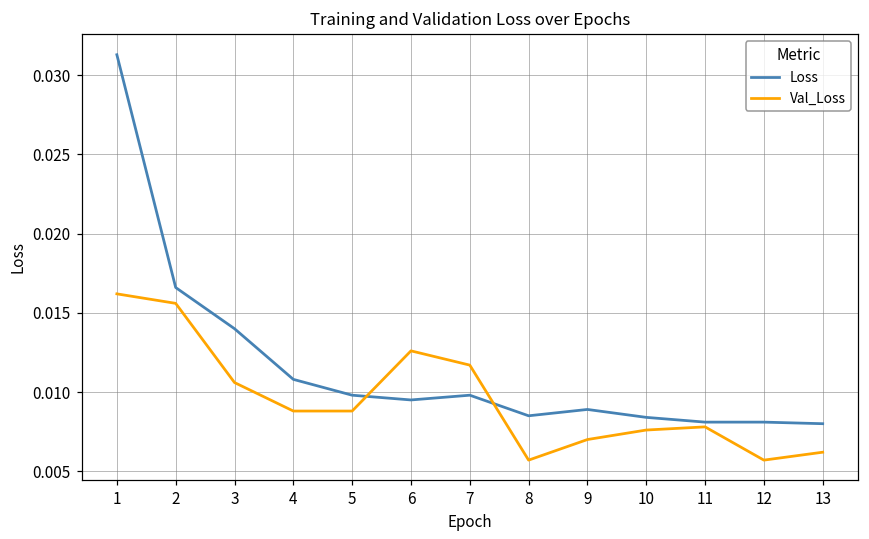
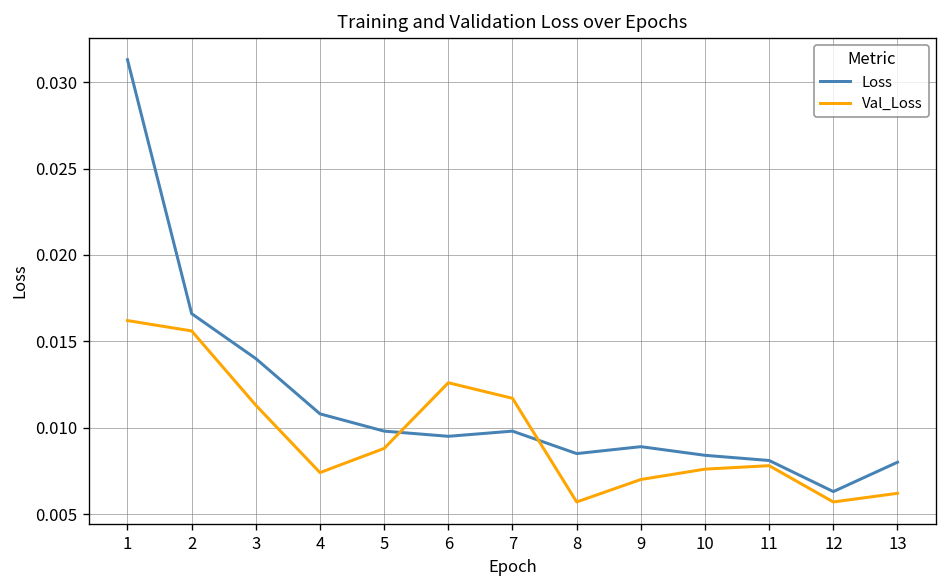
Val_Loss, 3: 0.0106 -> 0.0113
Val_Loss, 4: 0.0088 -> 0.0074
Loss, 12: 0.0081 -> 0.0063
